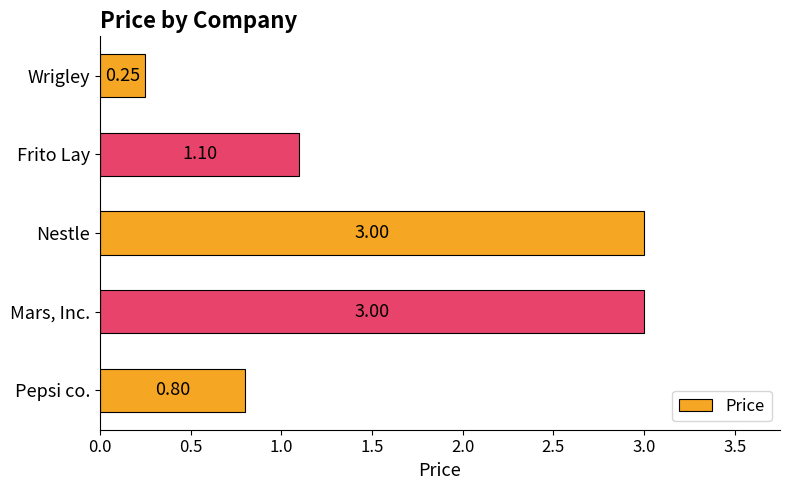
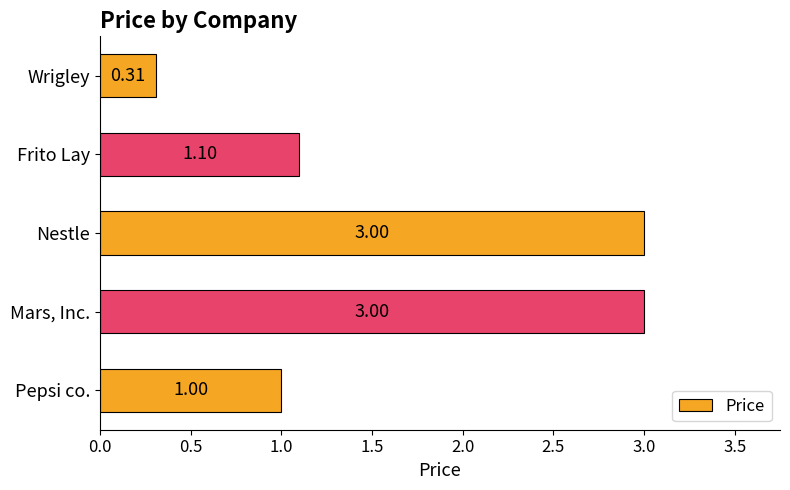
Wrigley: 0.25 -> 0.31
Pepsi co.: 0.80 -> 1.00
